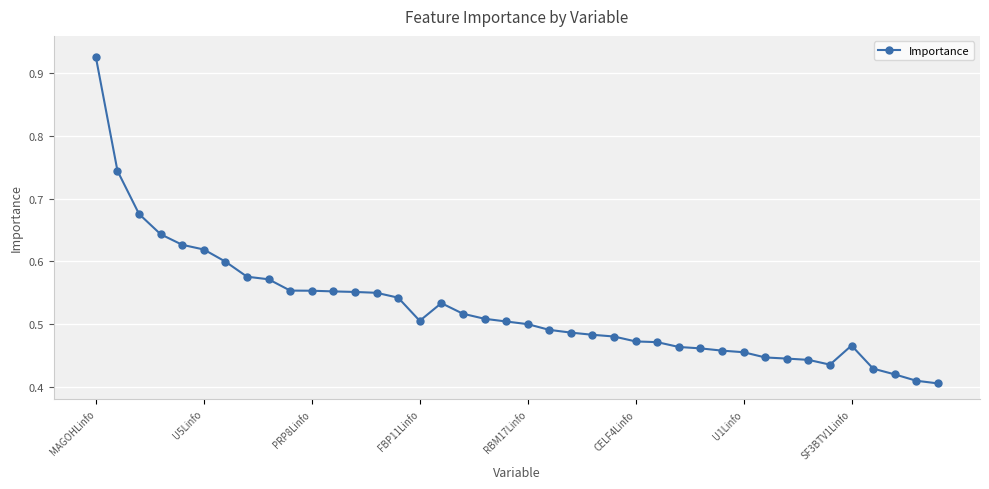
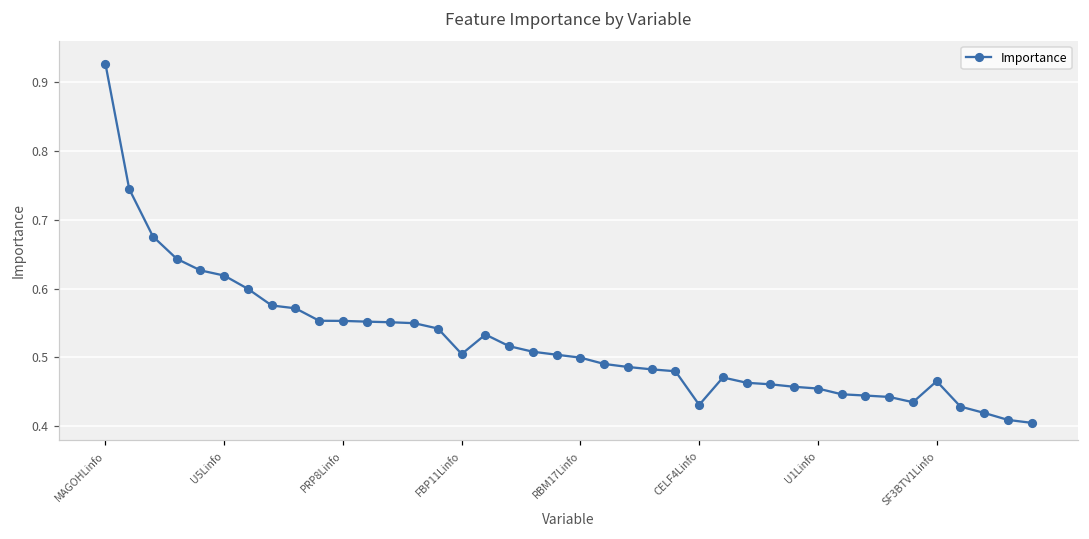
CELF4Linfo: 0.47 -> 0.43
